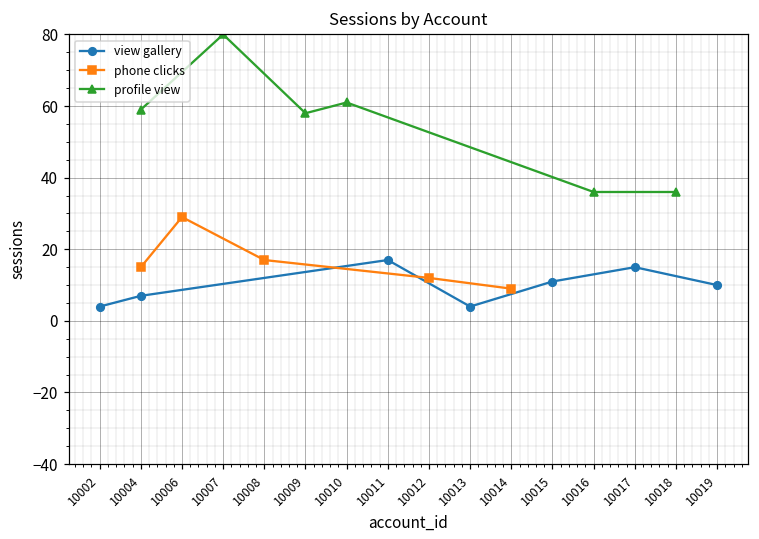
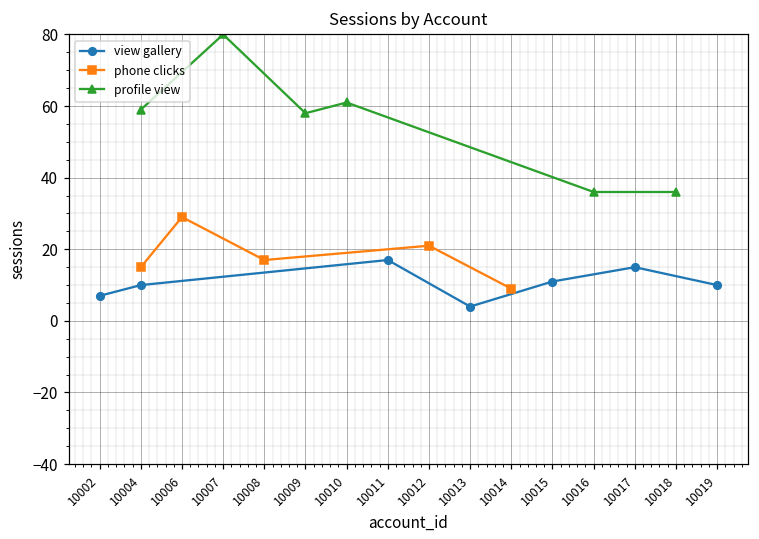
view gallery, 10002: 4 -> 7
view gallery, 10004: 7 -> 10
phone clicks, 10012: 12 -> 21
